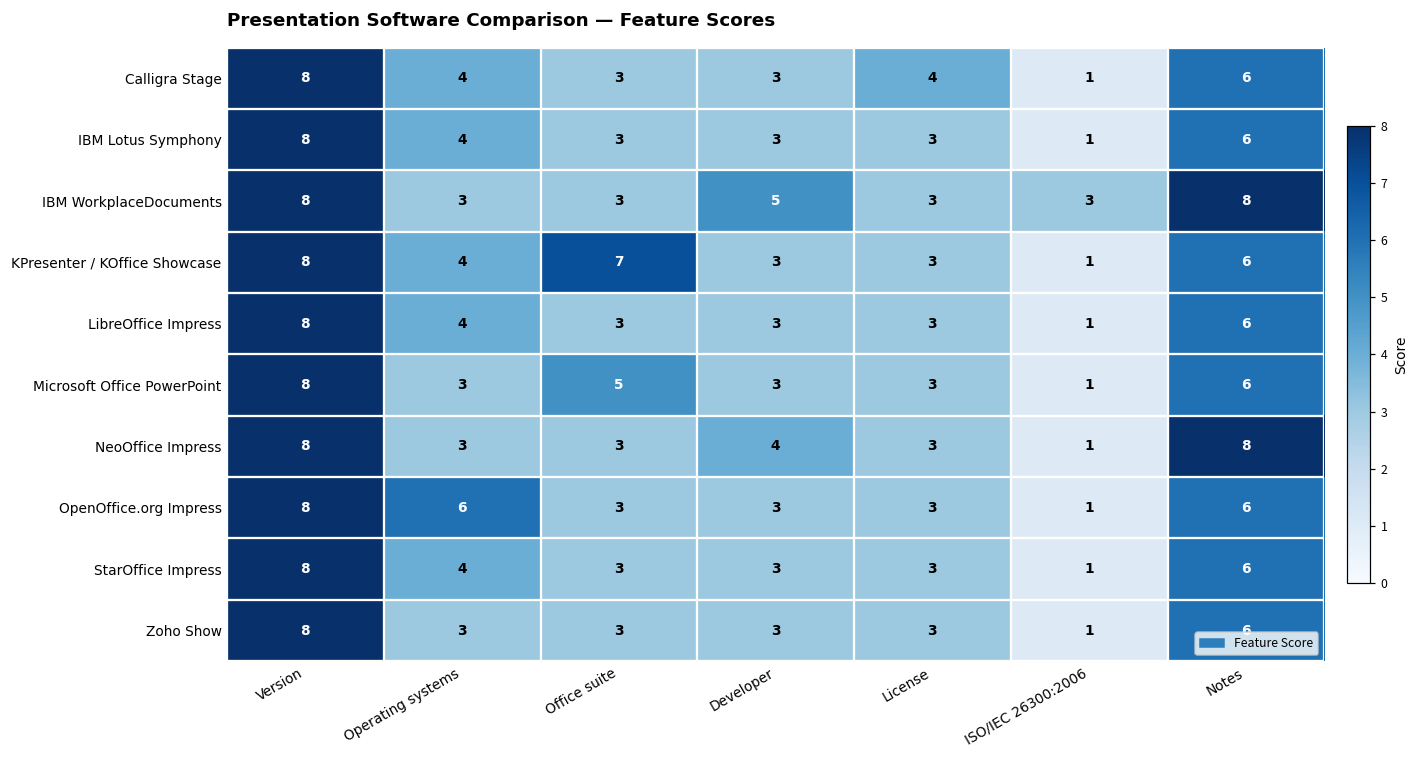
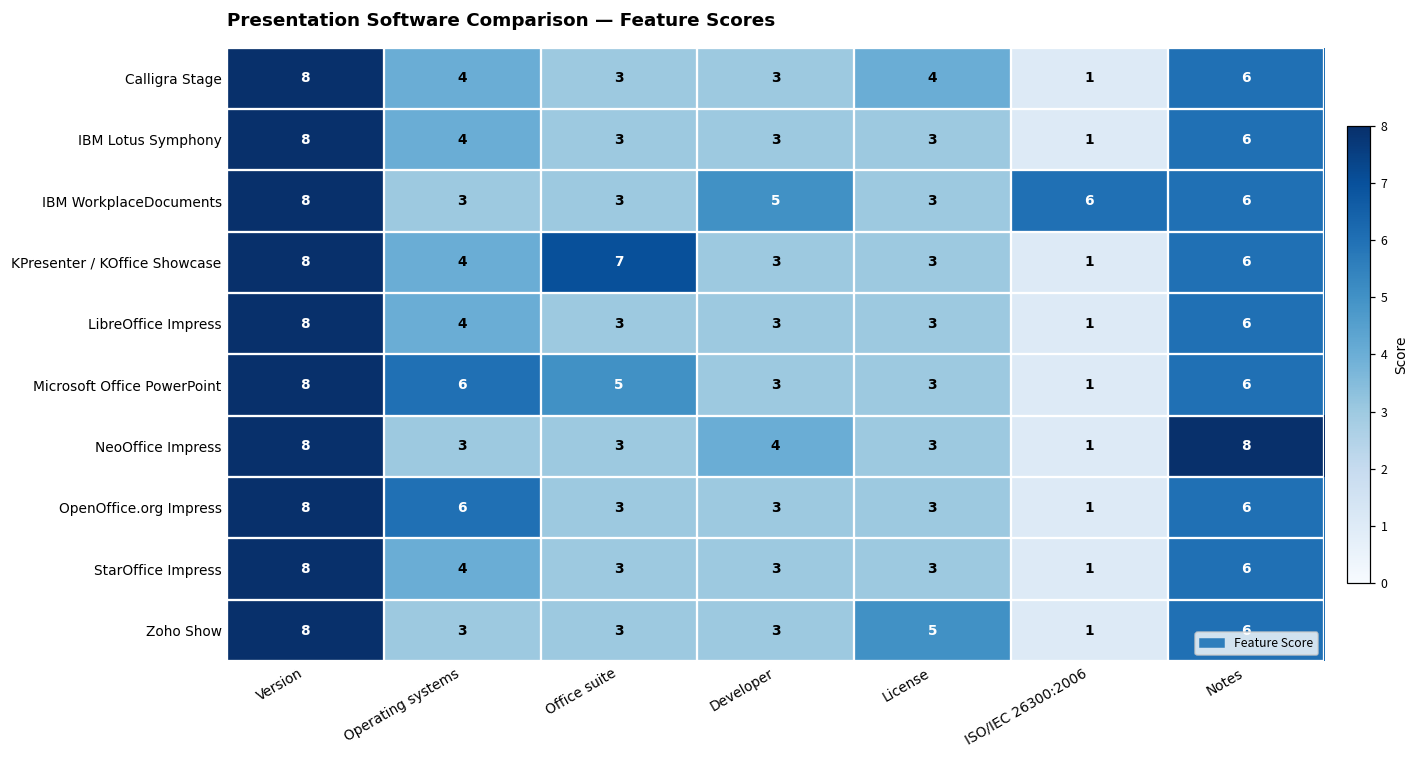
IBM WorkplaceDocuments, ISO/IEC 26300:2006: 3 -> 6
IBM WorkplaceDocuments, Notes: 8 -> 6
Microsoft Office PowerPoint, Operating systems: 3 -> 6
Zoho Show, License: 3 -> 5
